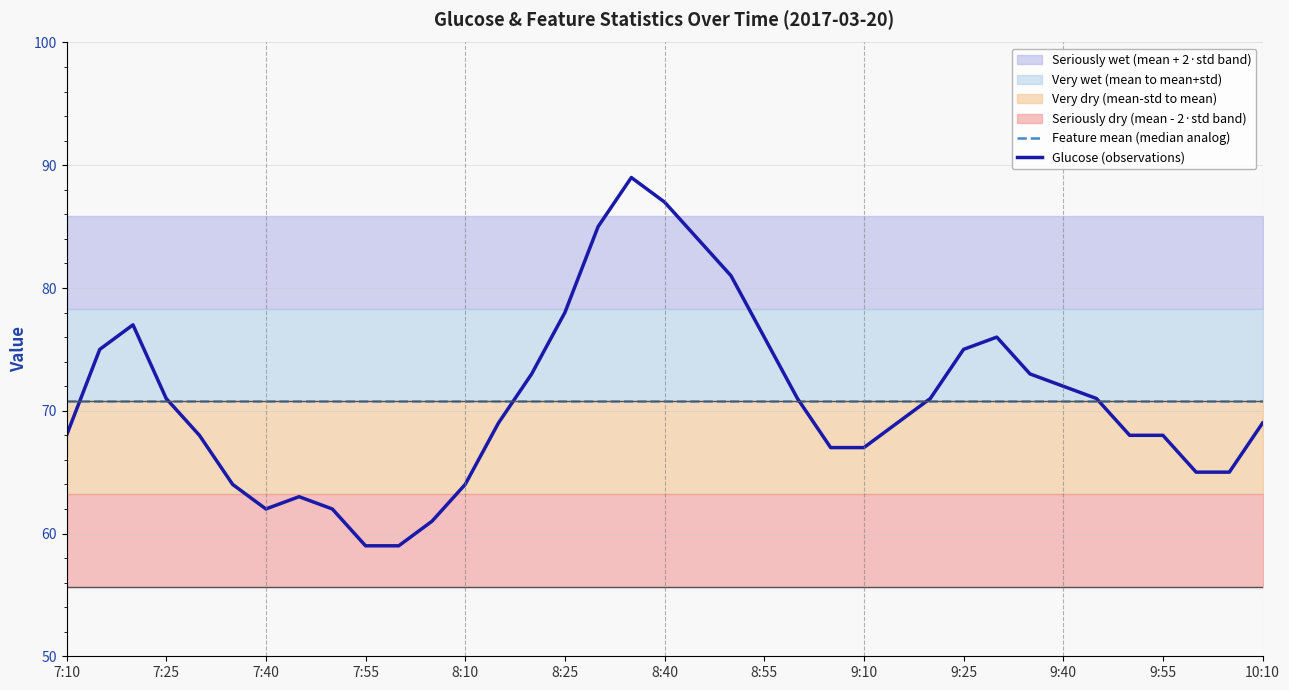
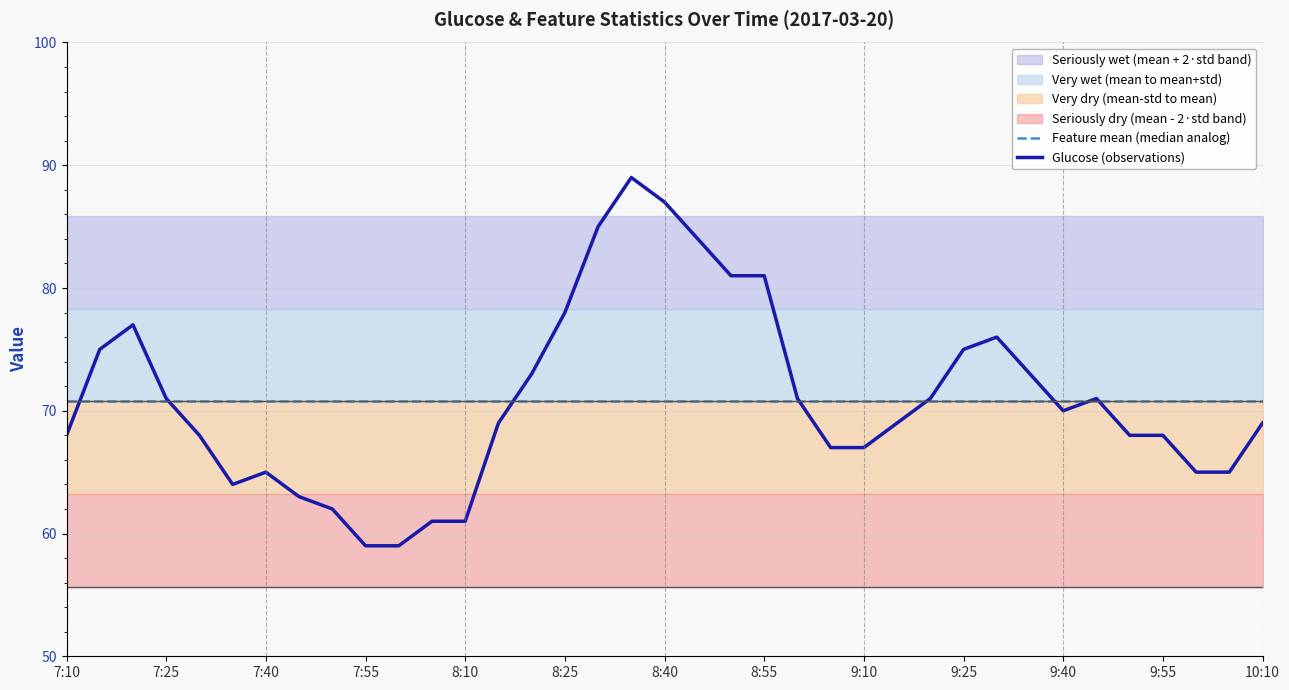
Glucose (observations), 7:40: 62 -> 65
Glucose (observations), 8:10: 64 -> 61
Glucose (observations), 8:55: 76 -> 81
Glucose (observations), 9:40: 72 -> 70
